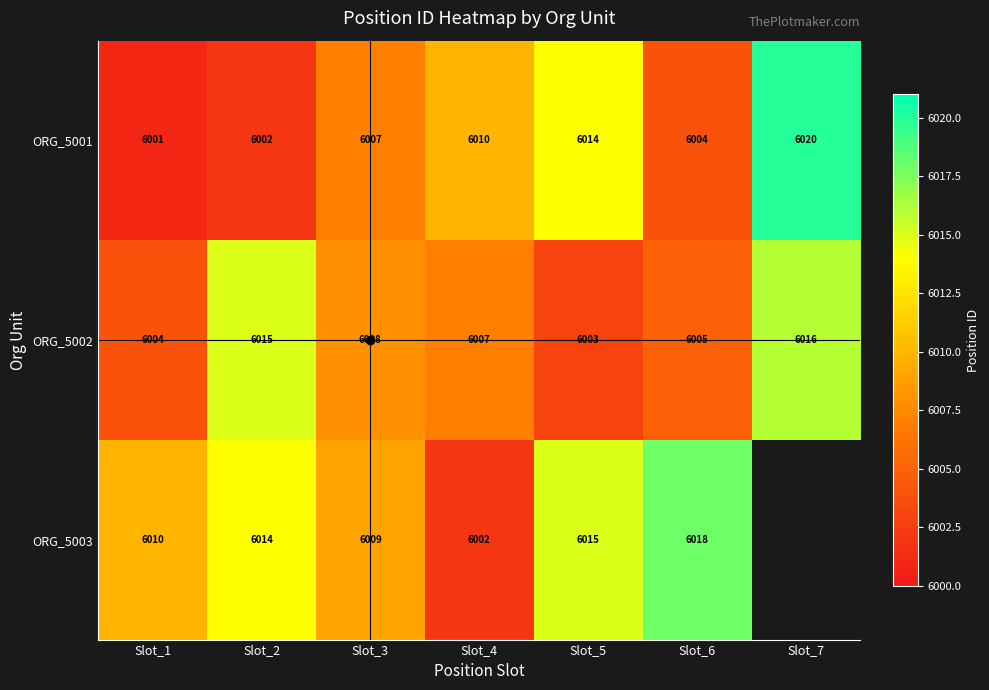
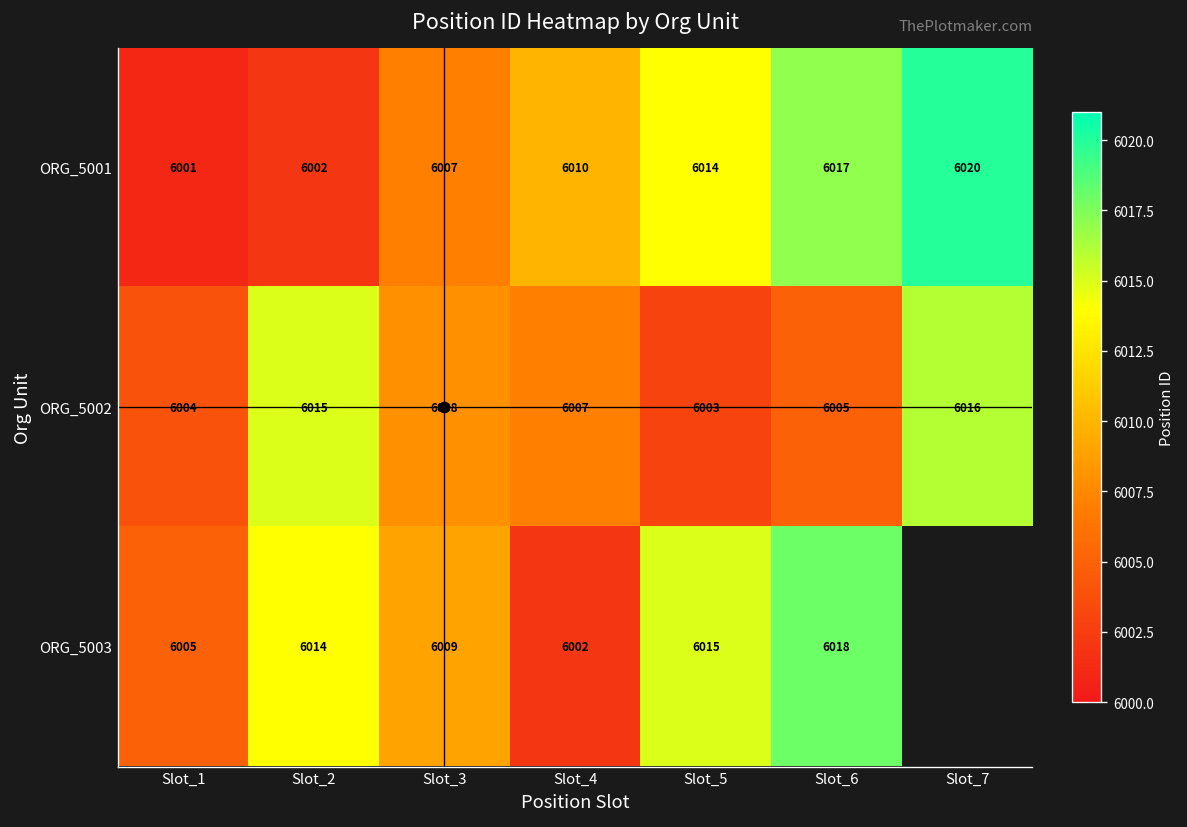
ORG_5001, Slot_6: 6004 -> 6017
ORG_5003, Slot_1: 6010 -> 6005
